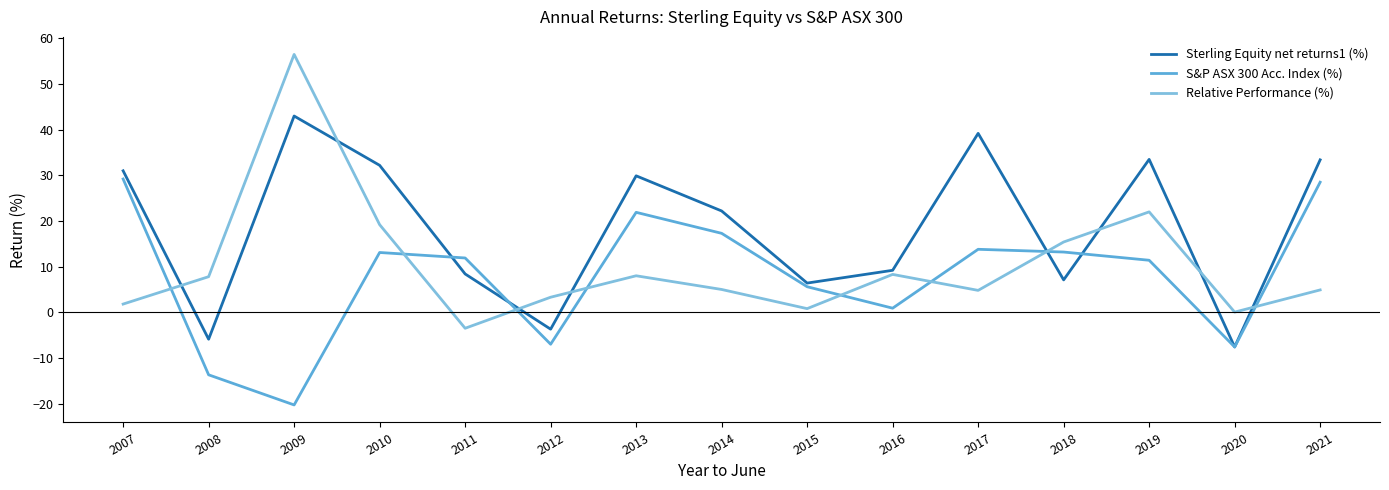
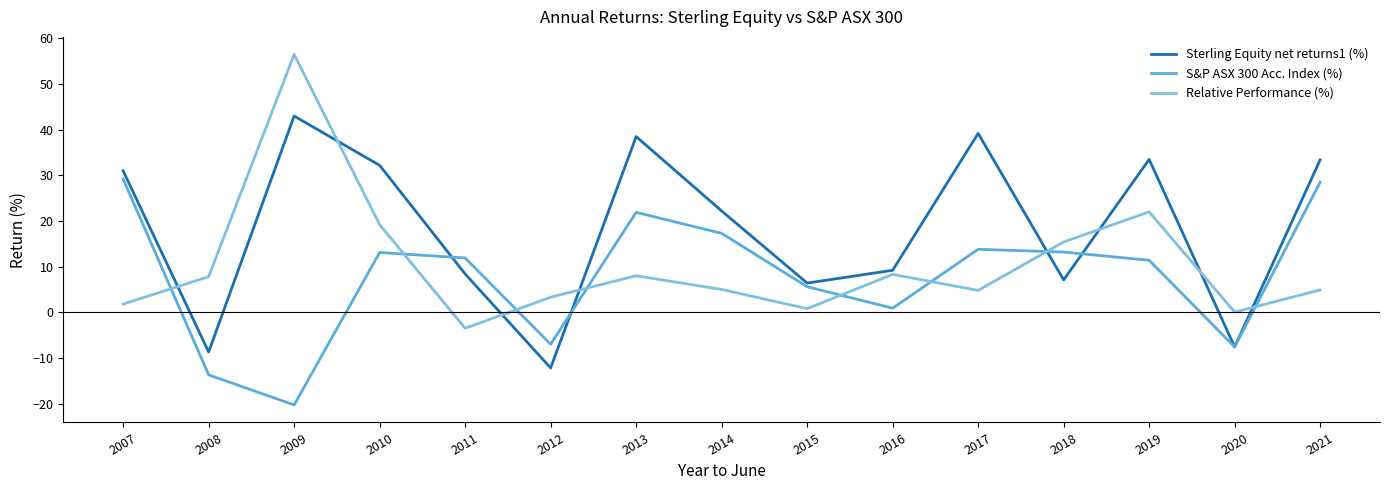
Sterling Equity net returns1 (%), 2008: -6 -> -9
Sterling Equity net returns1 (%), 2012: -4 -> -12
Sterling Equity net returns1 (%), 2013: 30 -> 39
